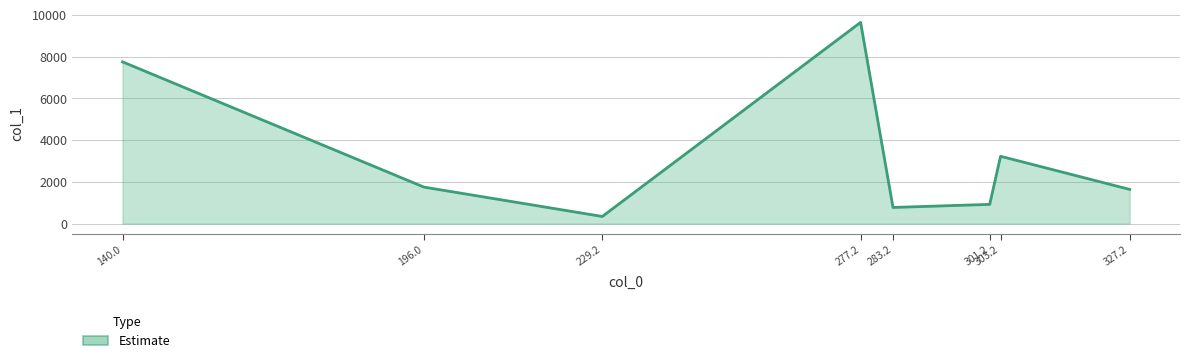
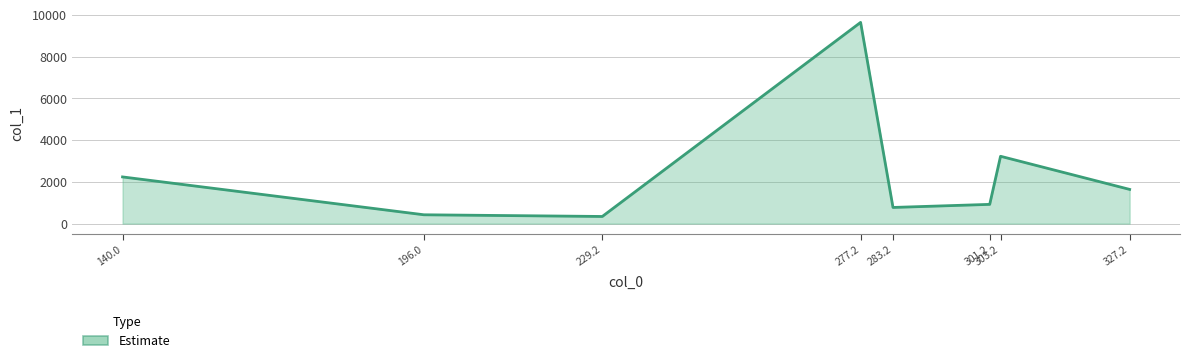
140.0: 7700 -> 2200
196.0: 1700 -> 400
